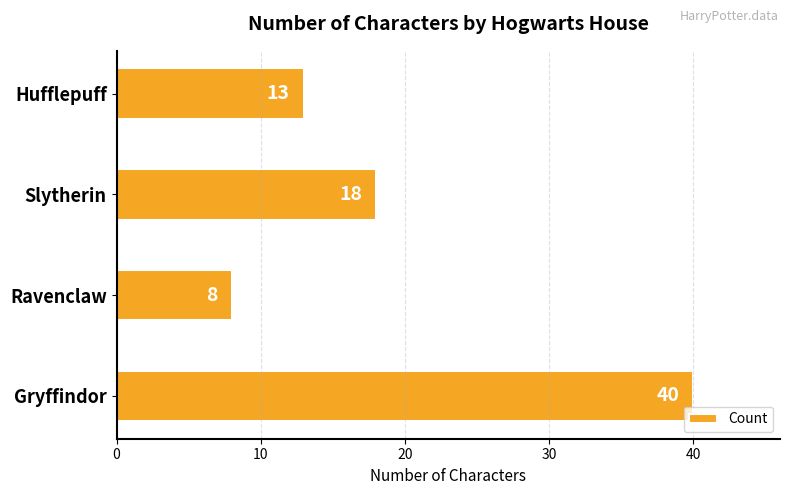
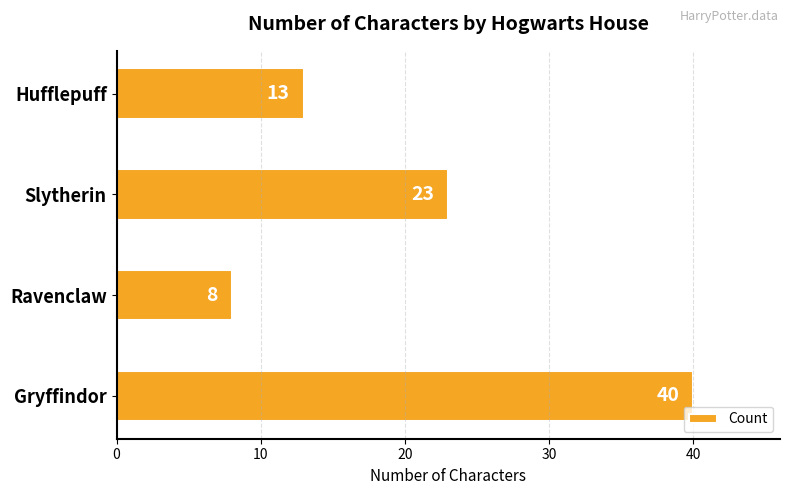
Slytherin: 18 -> 23
